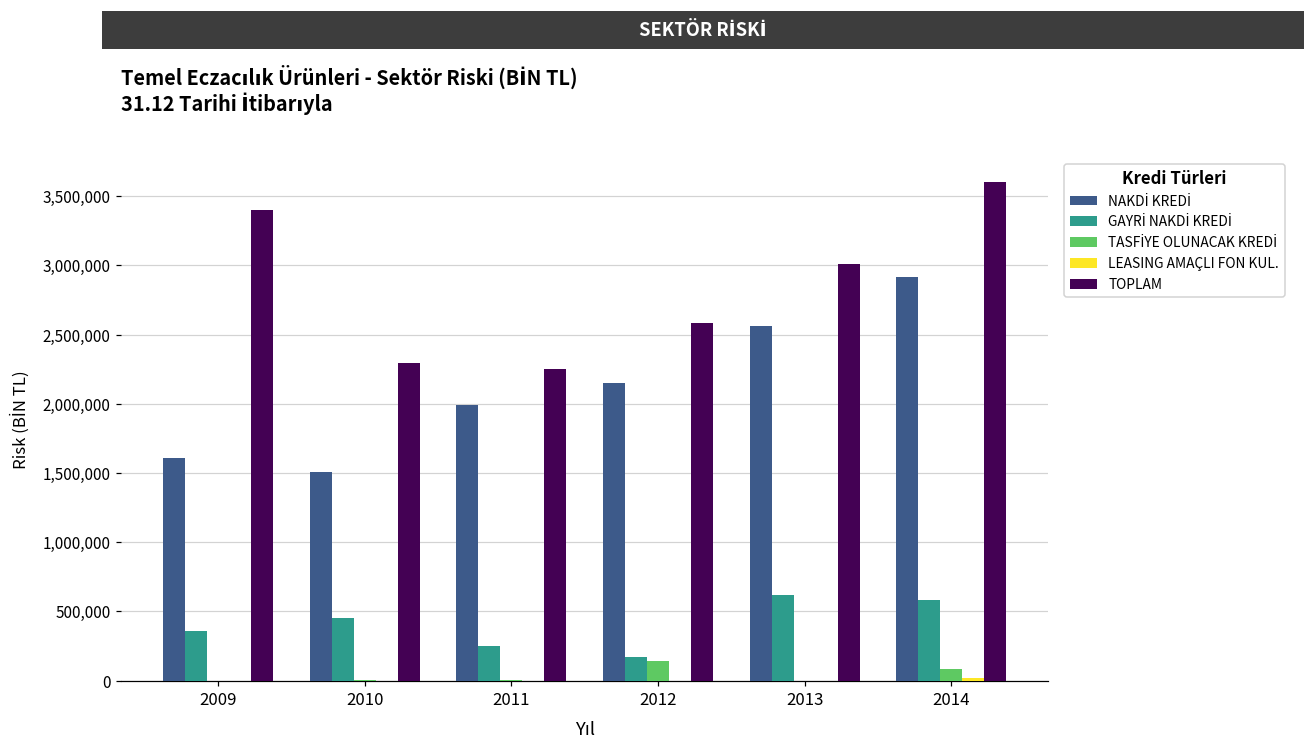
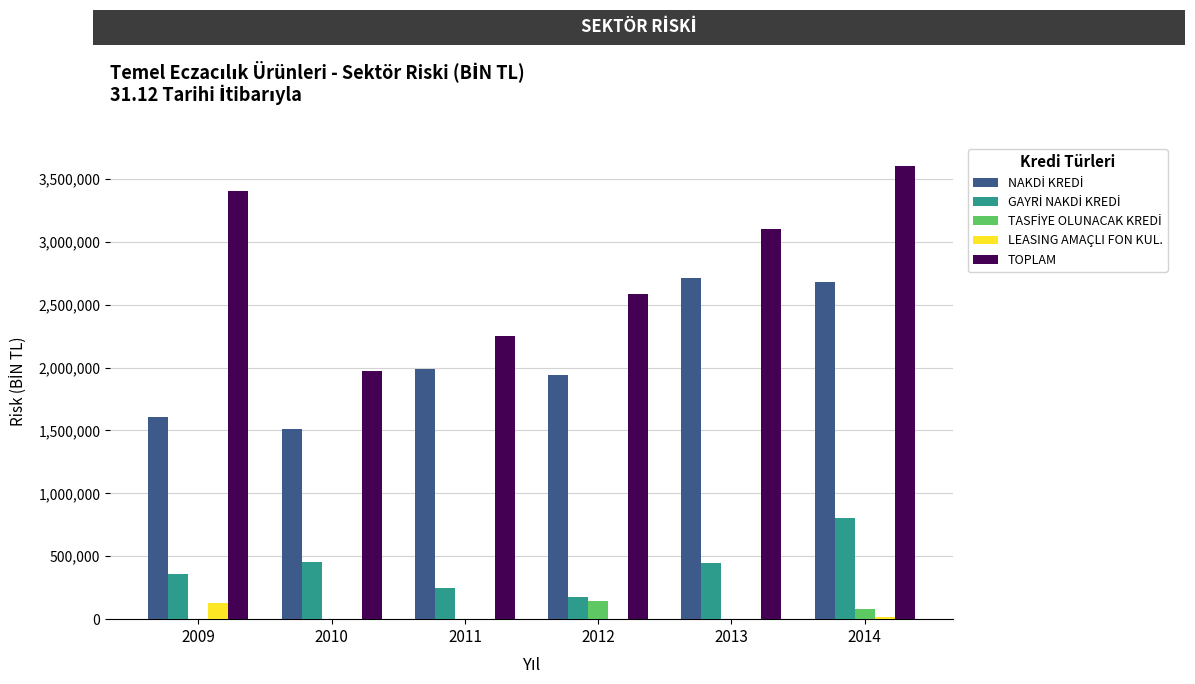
LEASING AMAÇLI FON KUL., 2009: 0 -> 130,000
TOPLAM, 2010: 2,300,000 -> 1,970,000
NAKDİ KREDİ, 2012: 2,150,000 -> 1,940,000
NAKDİ KREDİ, 2013: 2,560,000 -> 2,710,000
GAYRİ NAKDİ KREDİ, 2013: 620,000 -> 450,000
TOPLAM, 2013: 3,010,000 -> 3,100,000
NAKDİ KREDİ, 2014: 2,920,000 -> 2,680,000
GAYRİ NAKDİ KREDİ, 2014: 580,000 -> 800,000
